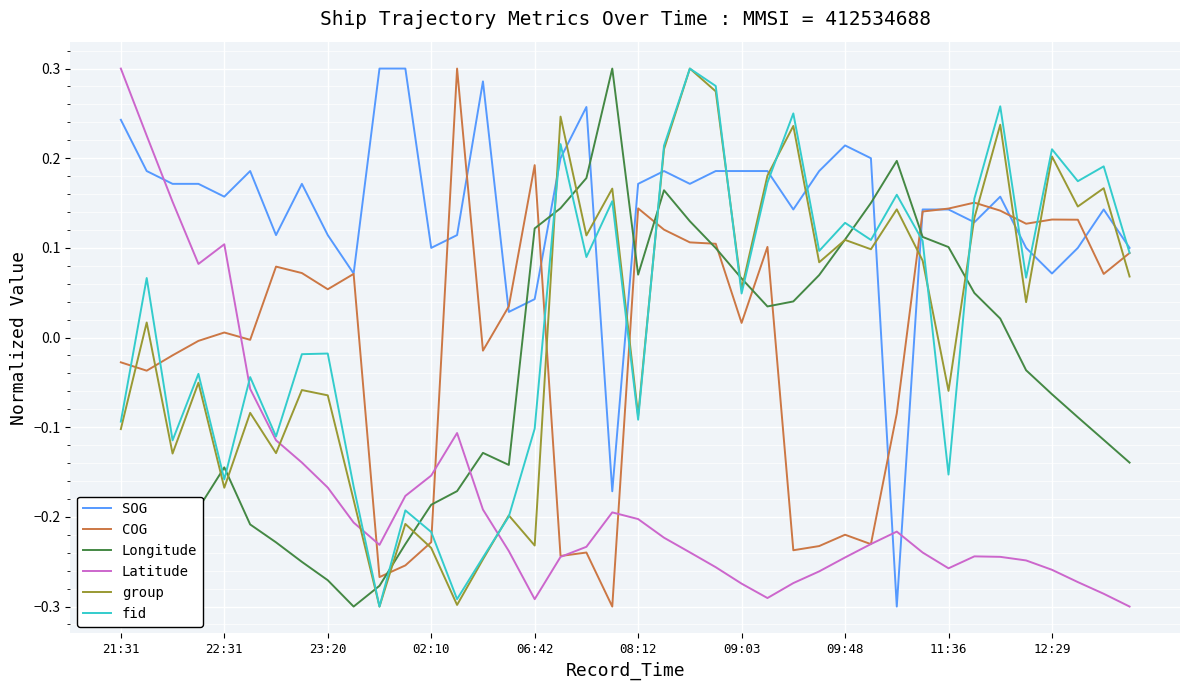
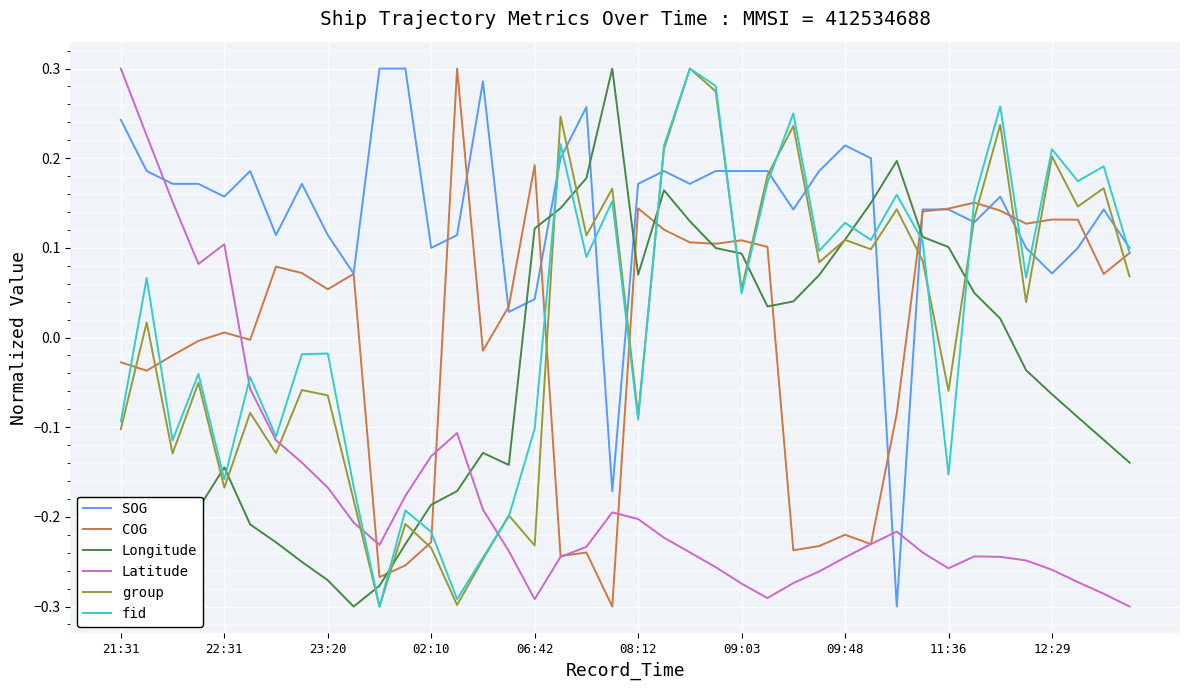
Latitude, 02:10: -0.15 -> -0.13
COG, 09:03: 0.02 -> 0.11
Longitude, 09:03: 0.07 -> 0.09
